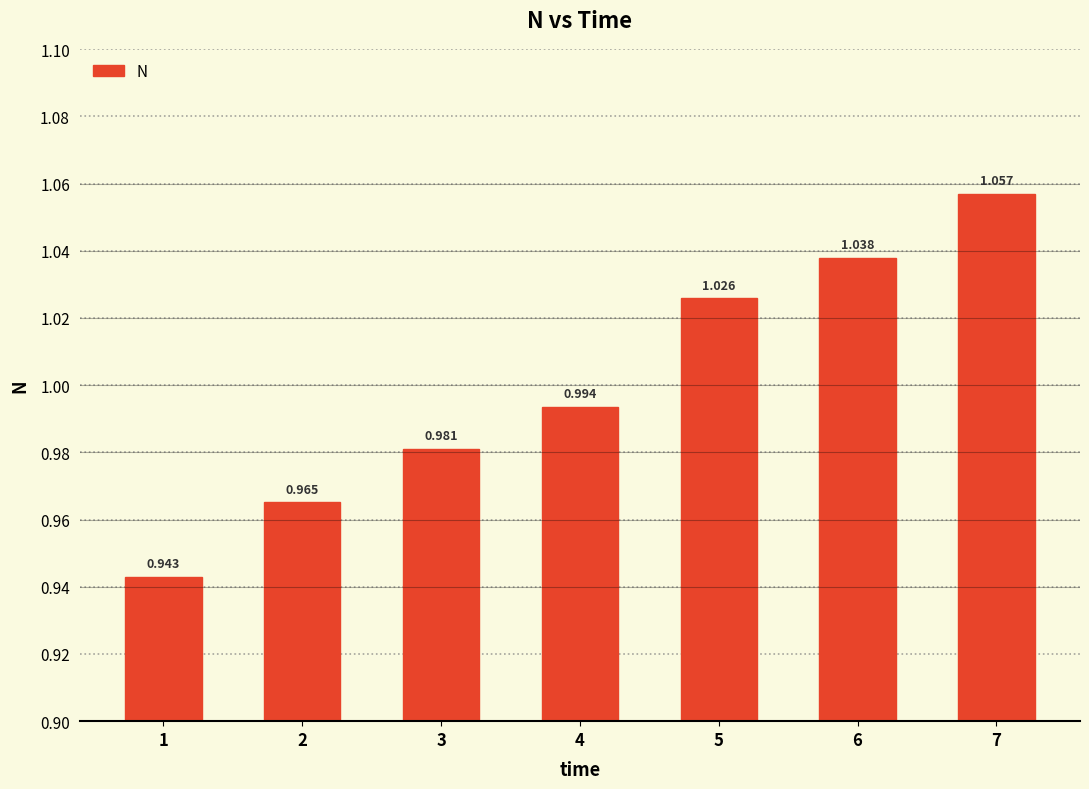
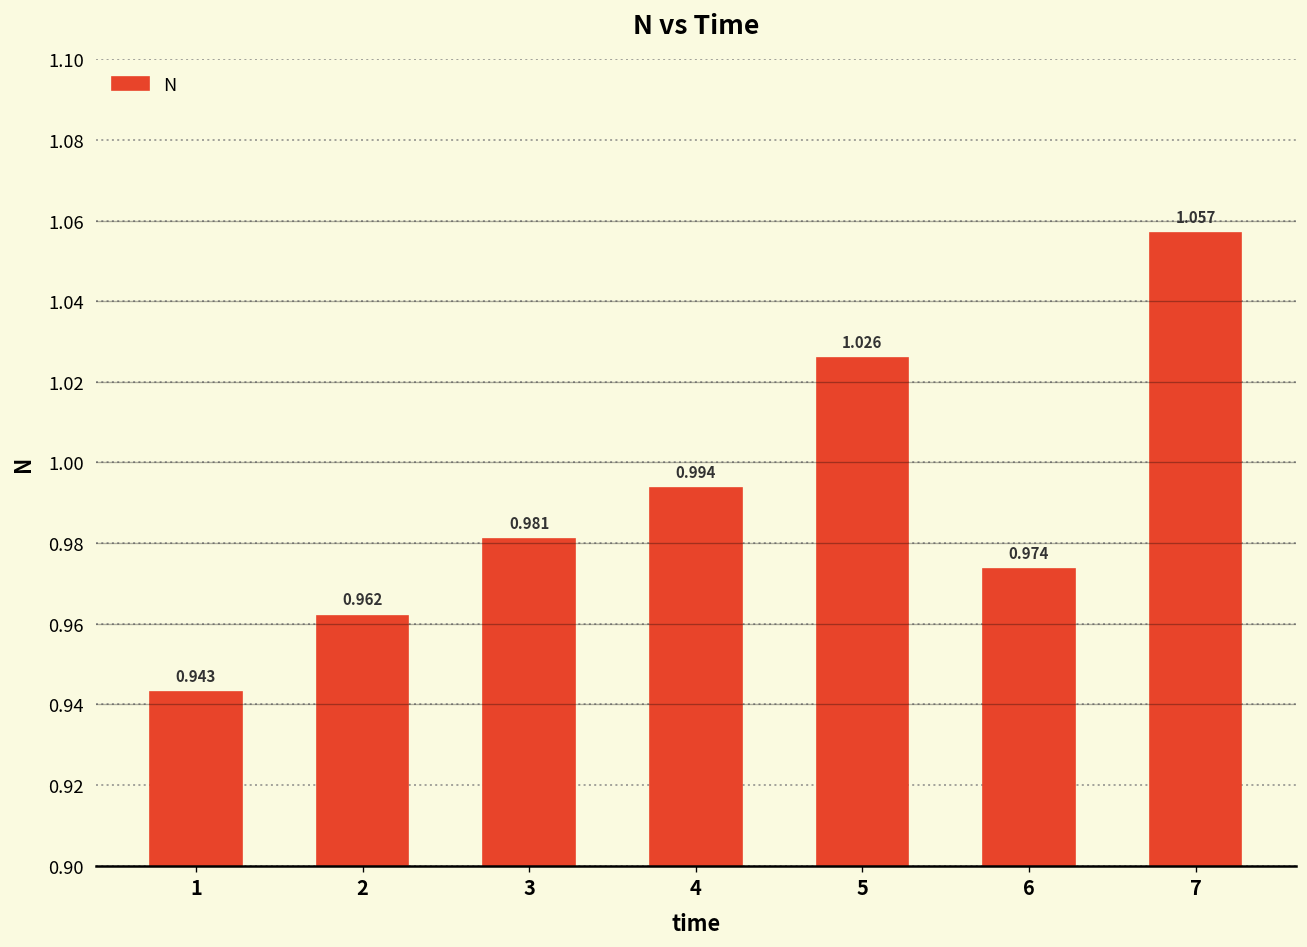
2: 0.965 -> 0.962
6: 1.038 -> 0.974
